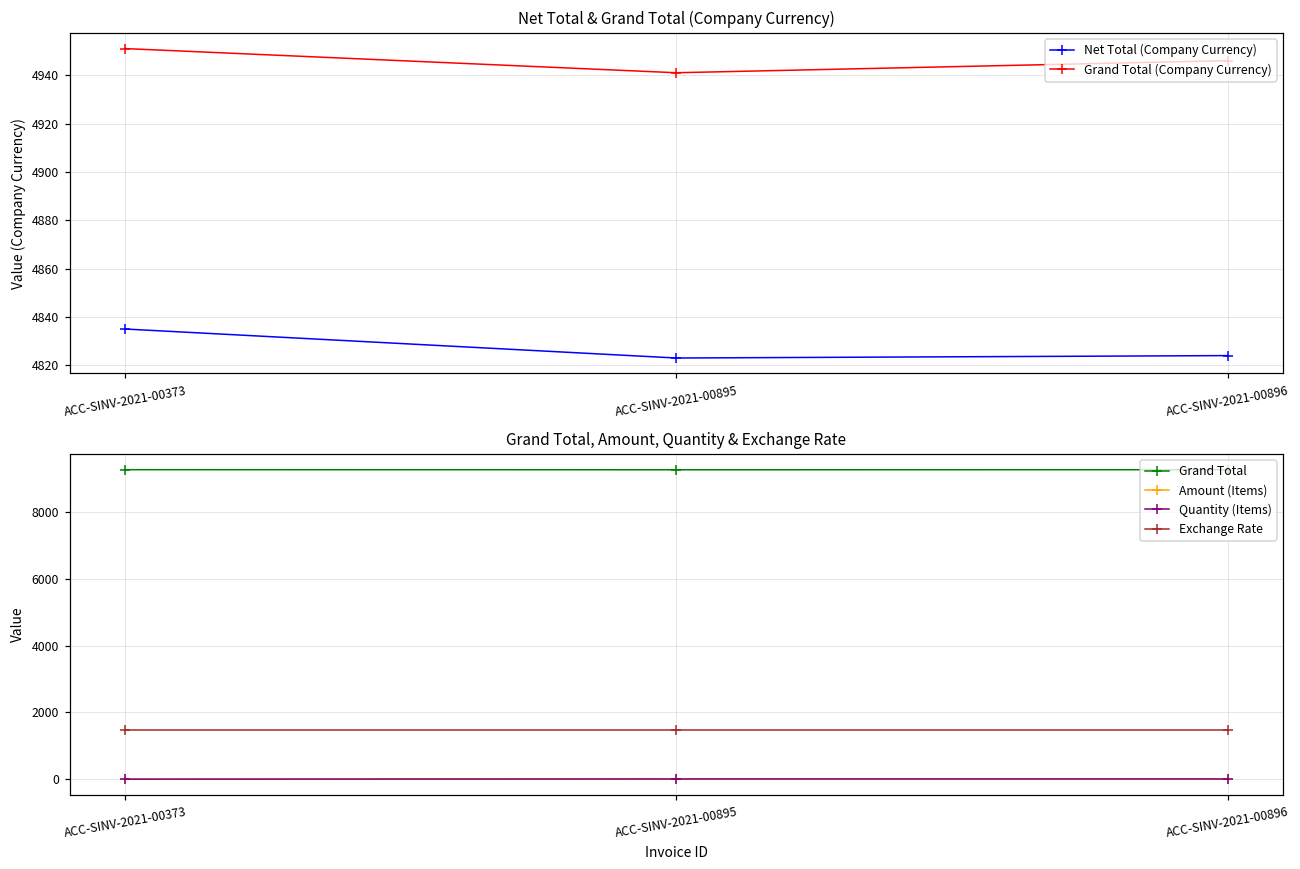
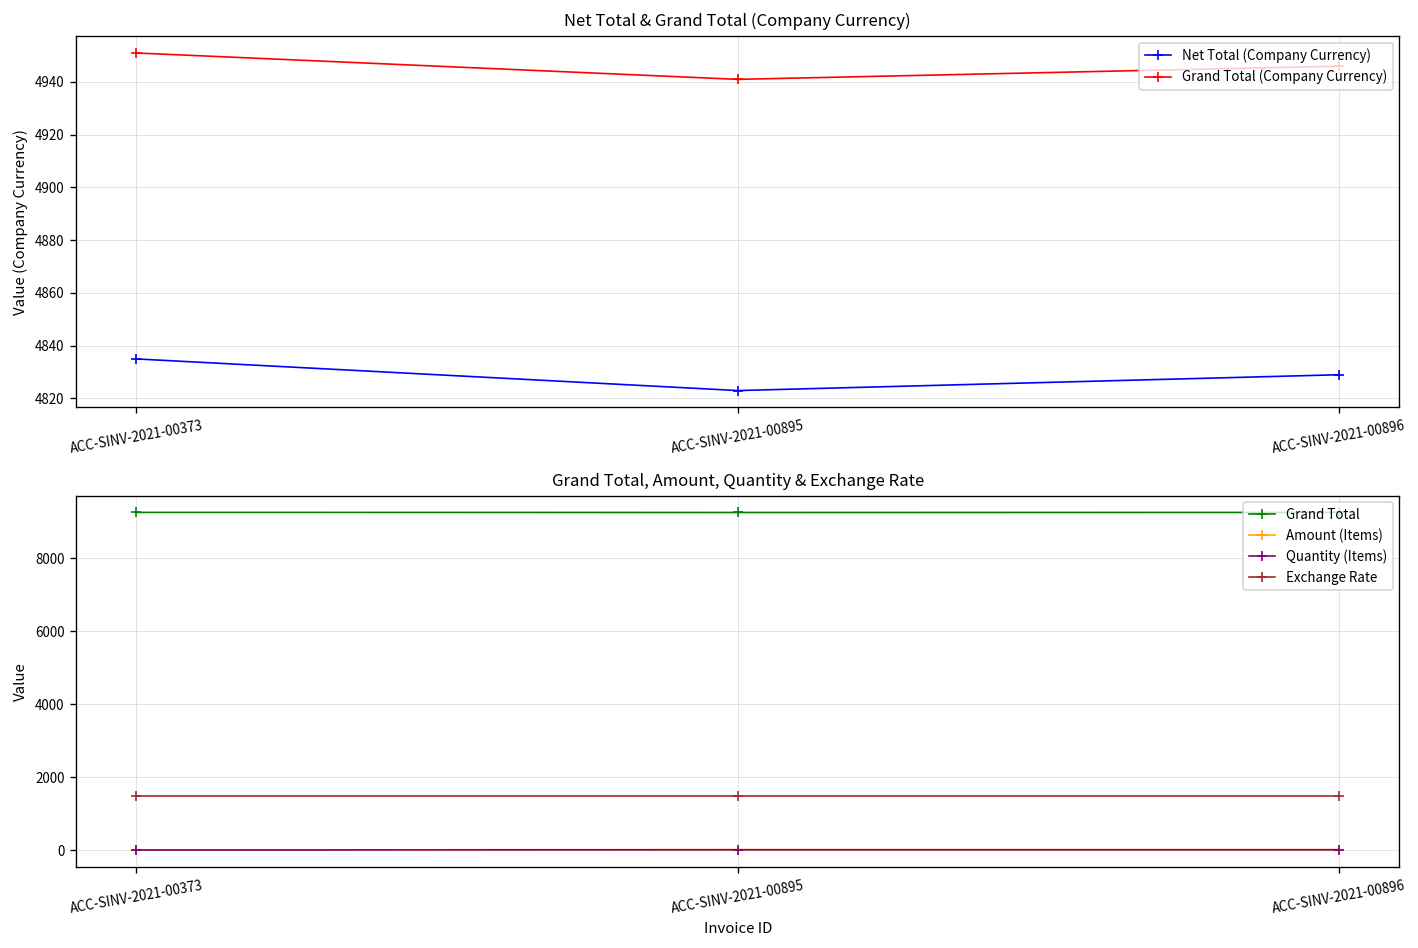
Net Total & Grand Total (Company Currency), Net Total (Company Currency), ACC-SINV-2021-00896: 4824 -> 4829
